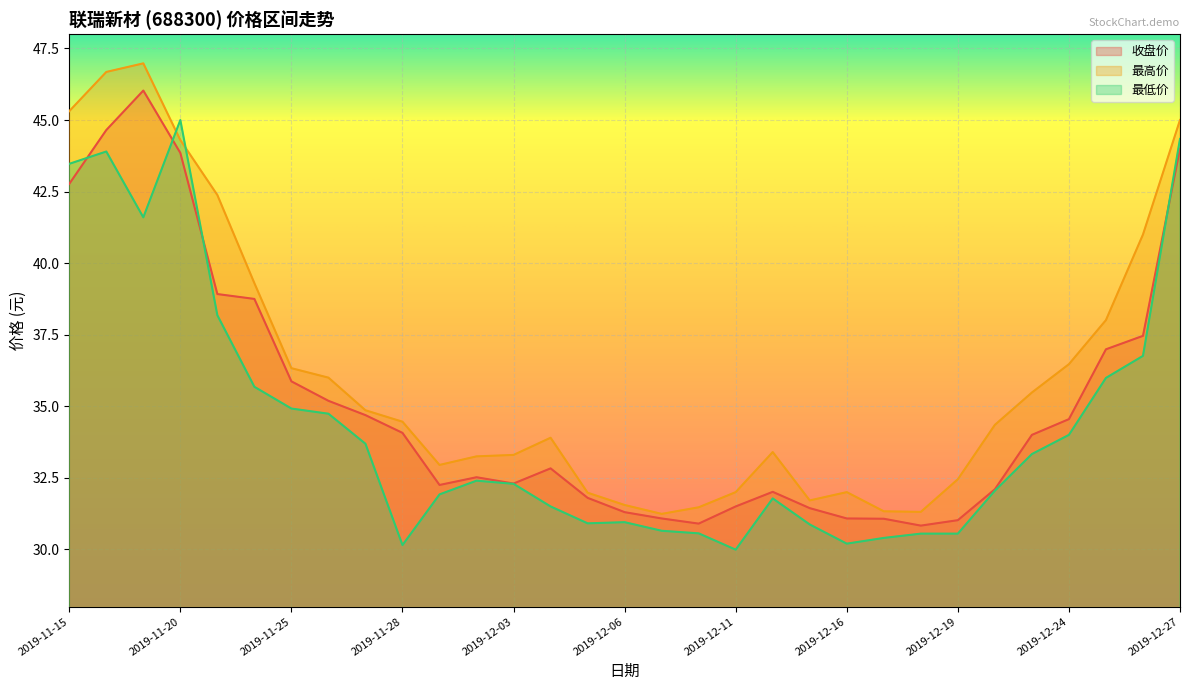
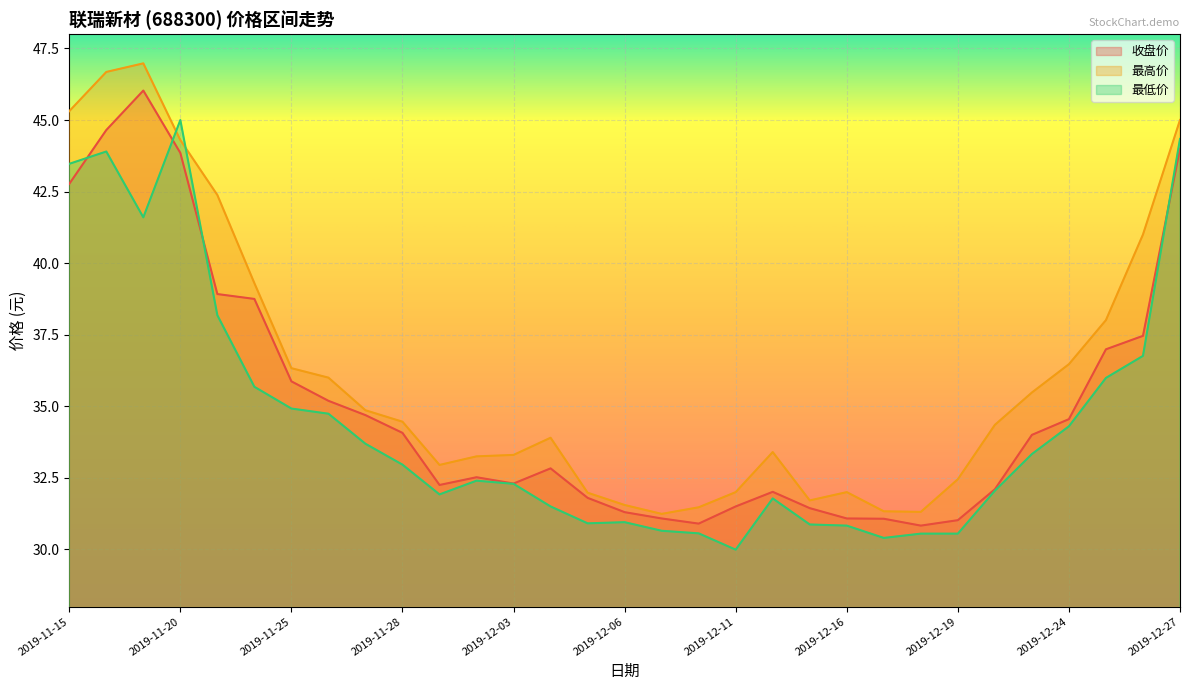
最低价, 2019-11-28: 30.2 -> 33.0
最低价, 2019-12-16: 30.2 -> 30.8
最低价, 2019-12-24: 34.0 -> 34.3
